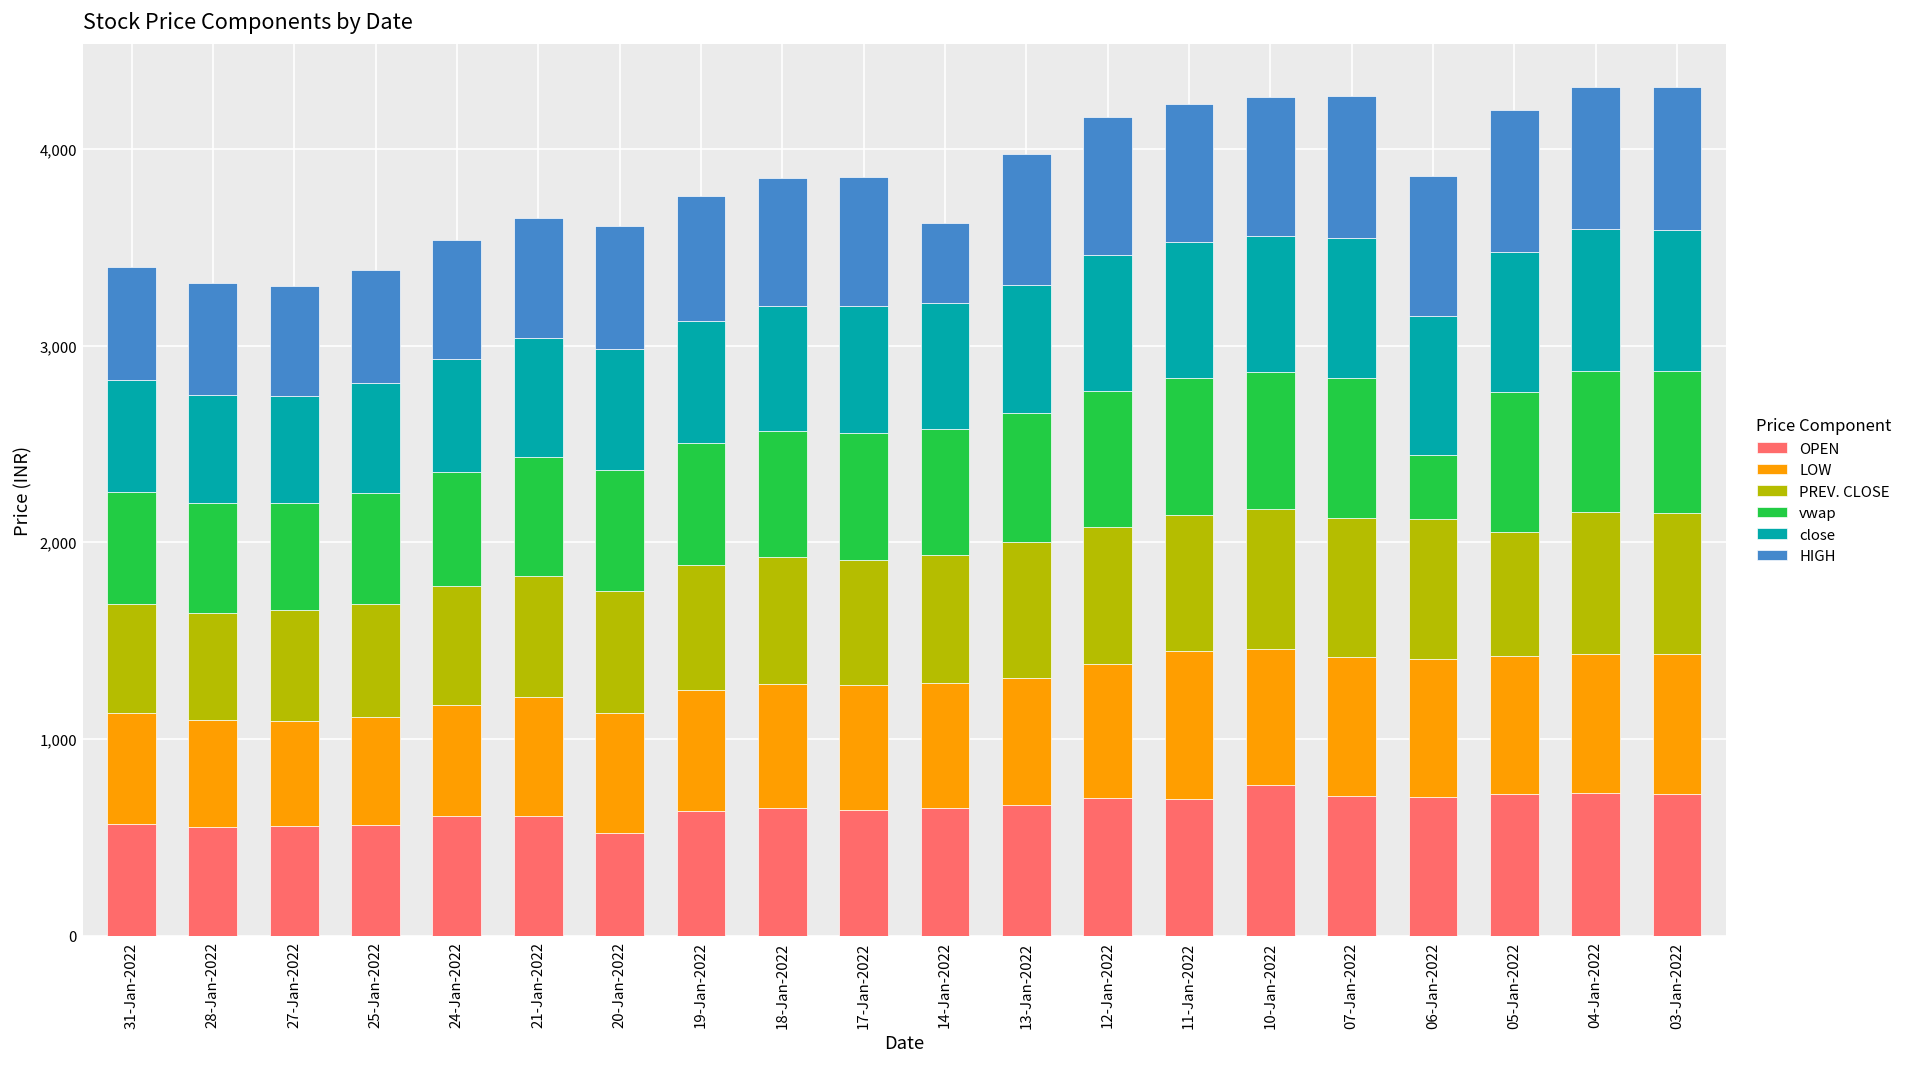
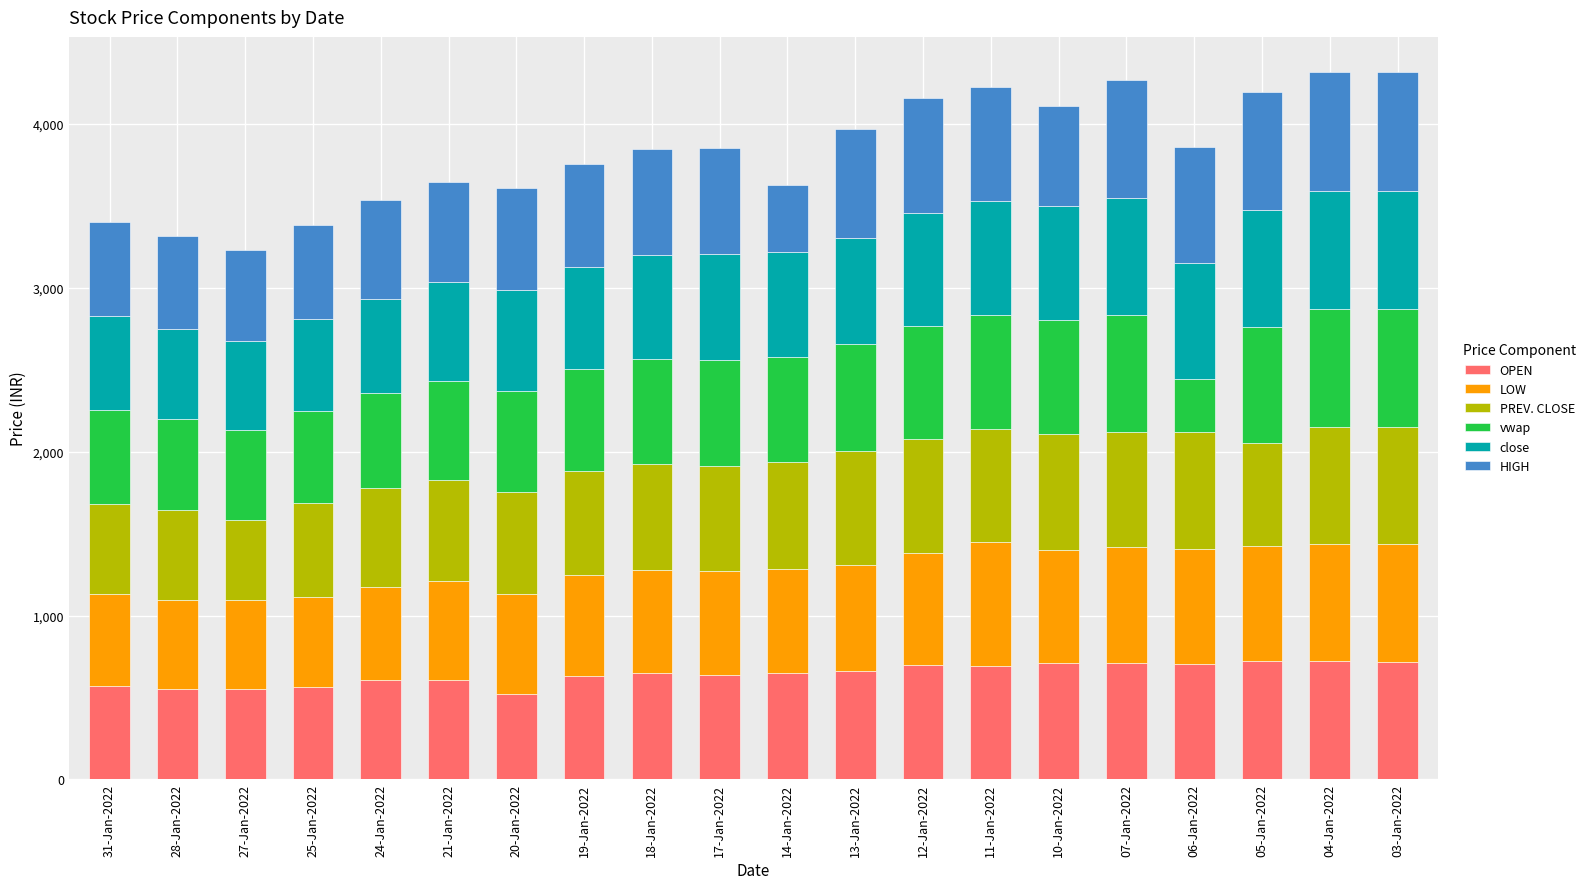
PREV. CLOSE, 27-Jan-2022: 560 -> 490
OPEN, 10-Jan-2022: 770 -> 710
HIGH, 10-Jan-2022: 710 -> 610
